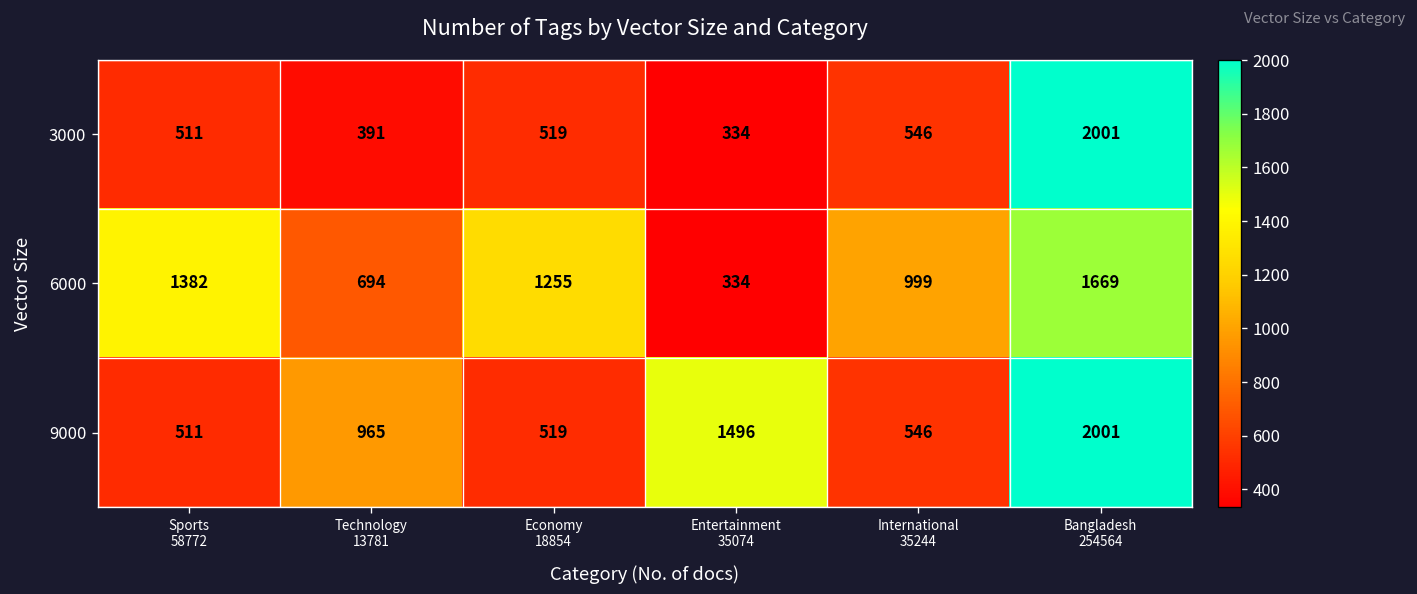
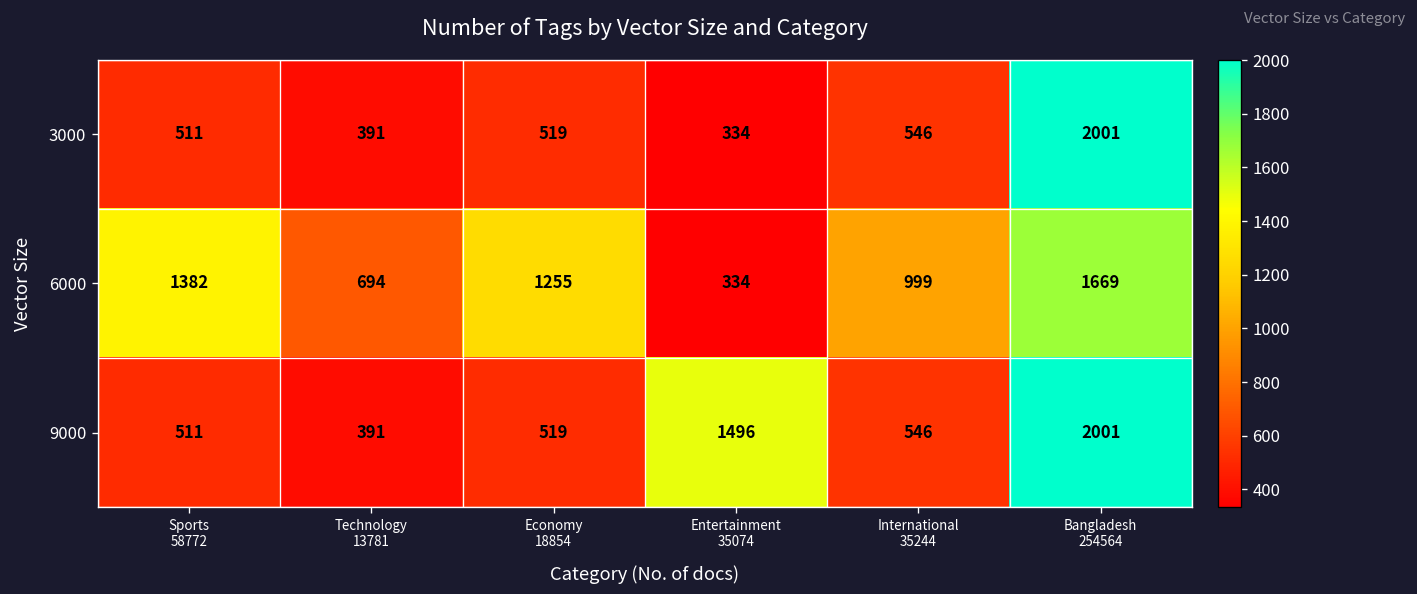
9000, Technology 13781: 965 -> 391
